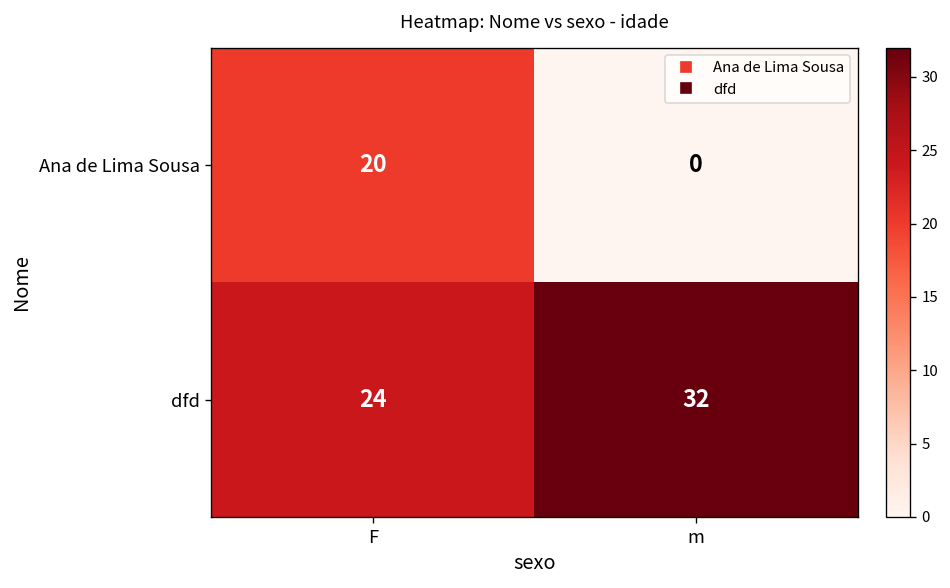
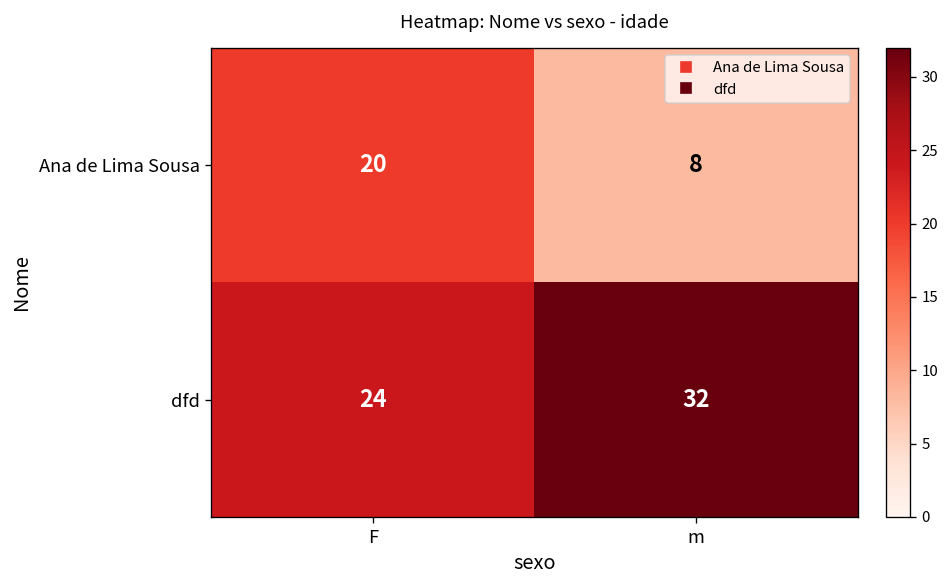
Ana de Lima Sousa, m: 0 -> 8
